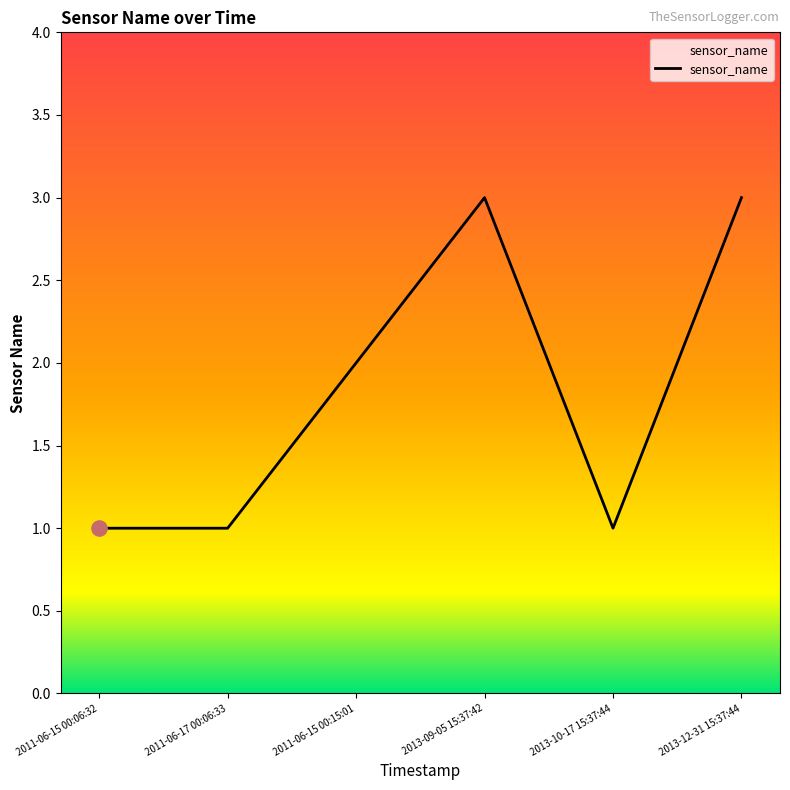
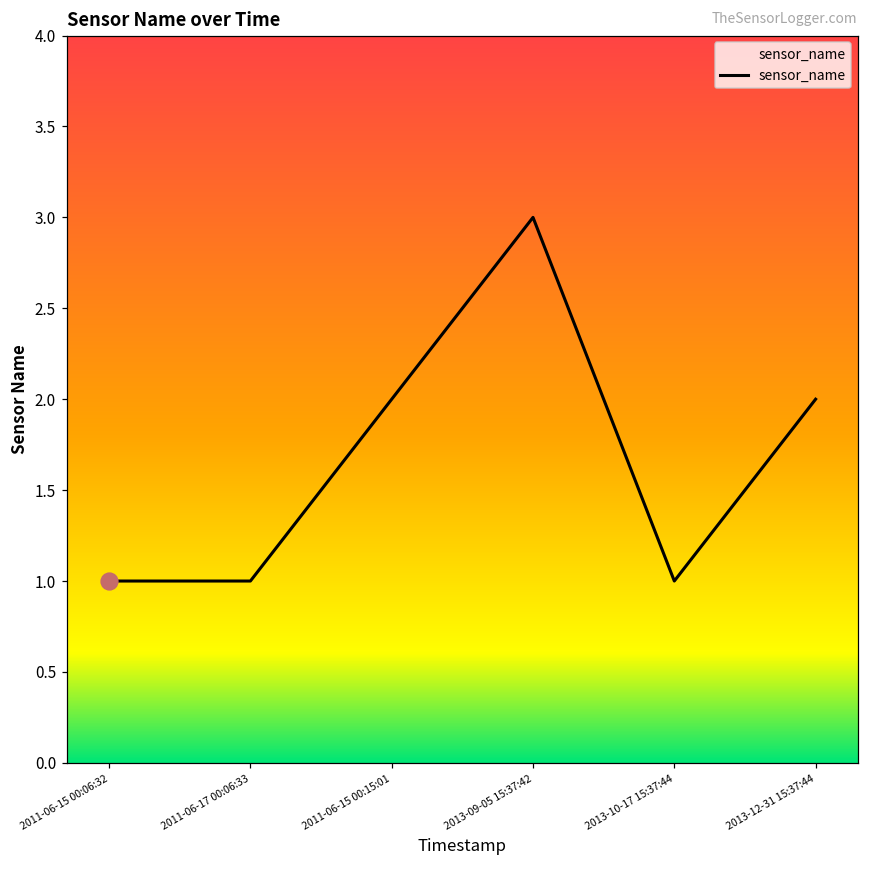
sensor_name, 2013-12-31 15:37:44: 3 -> 2
